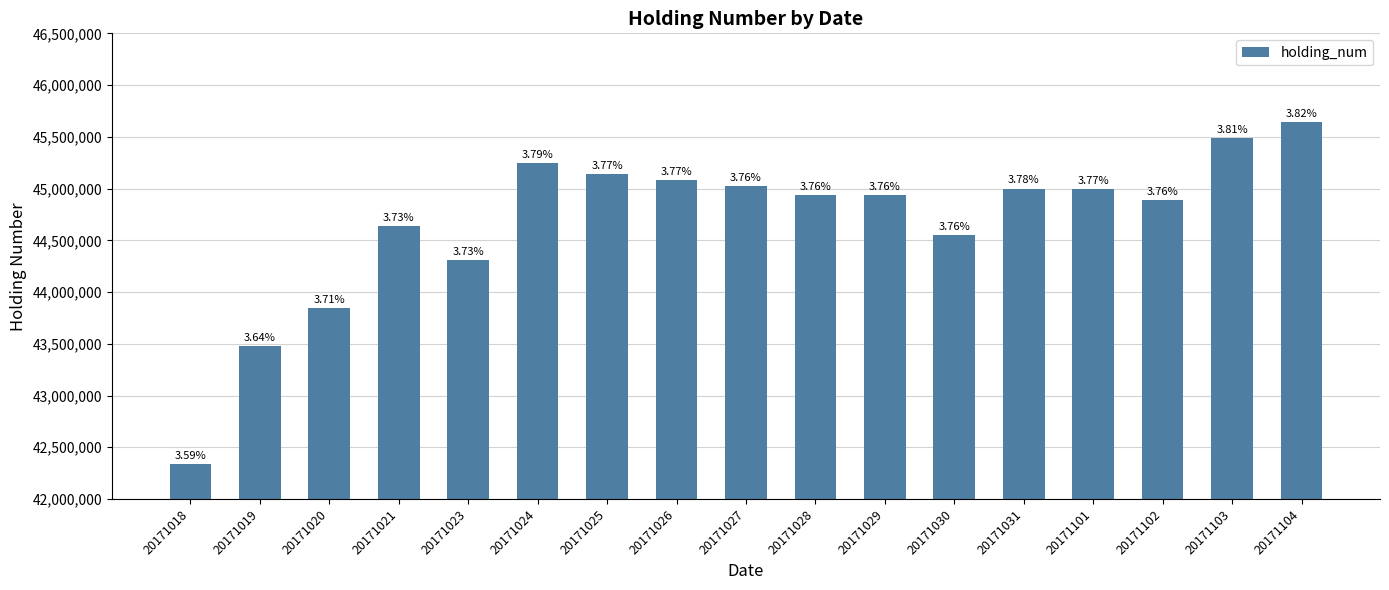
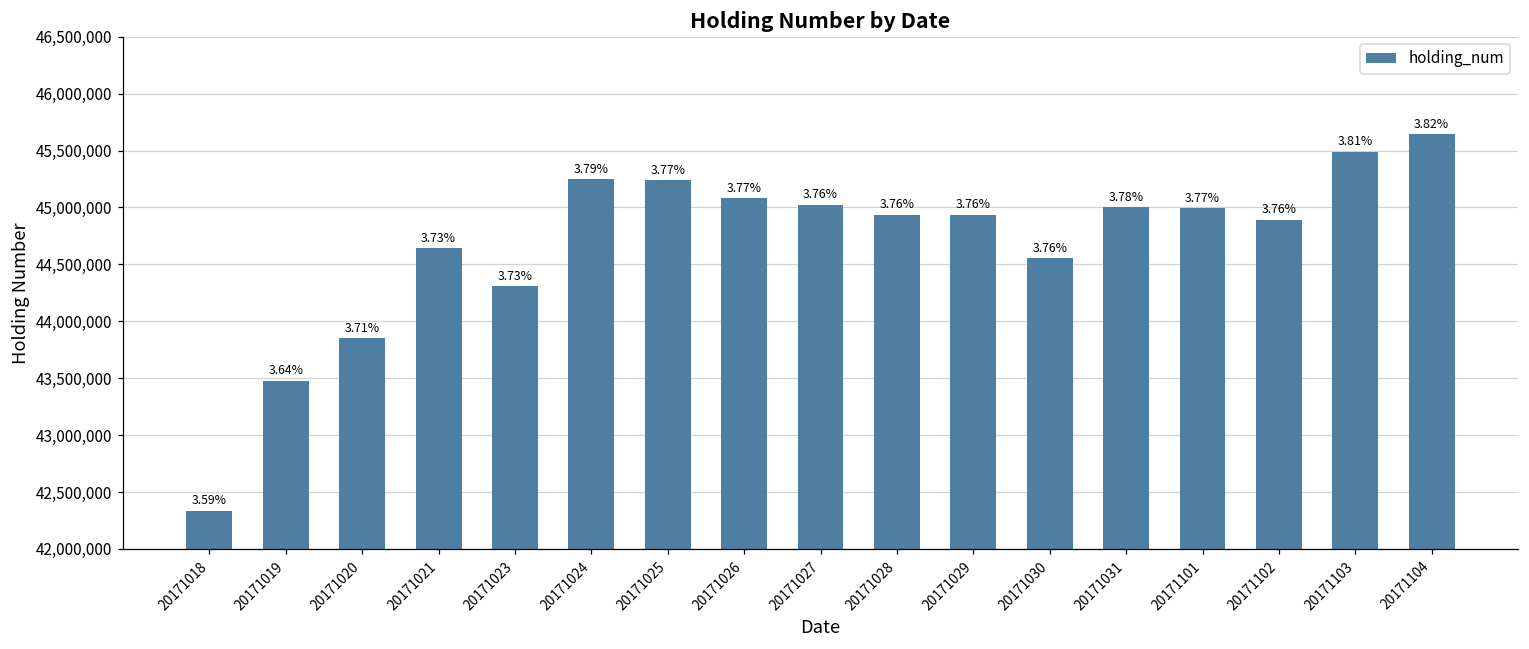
20171025: 45,140,000 -> 45,240,000
